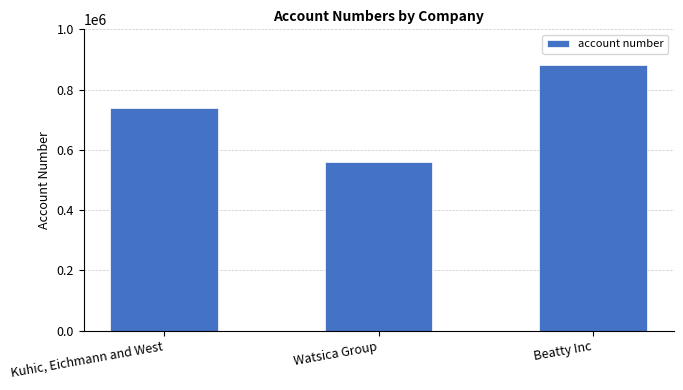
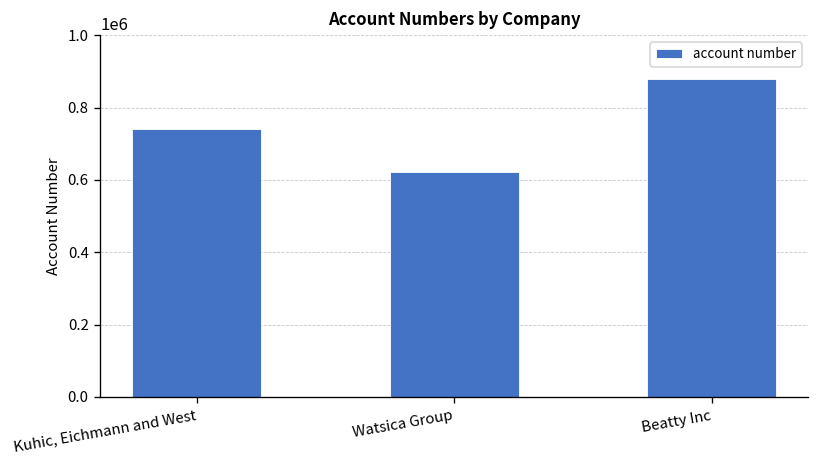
Watsica Group: 560000 -> 620000
